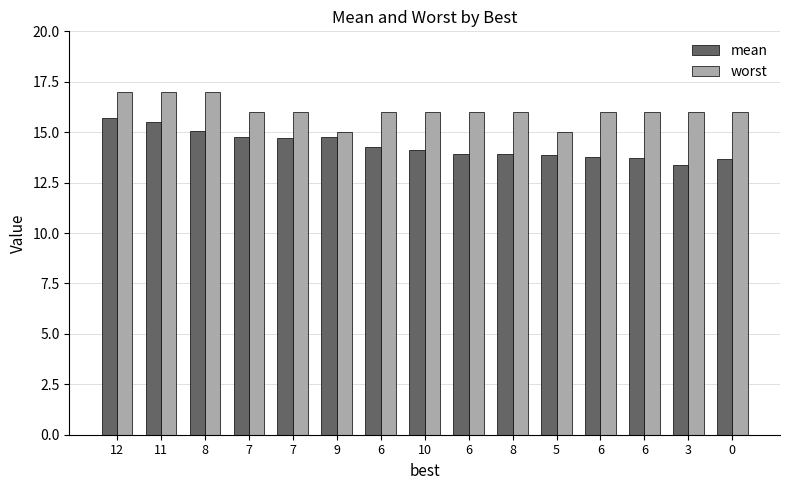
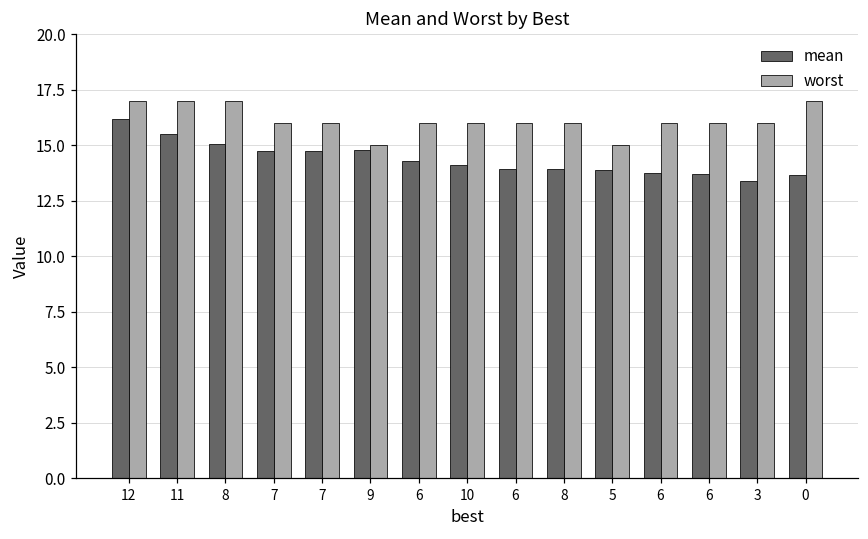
mean, 12: 15.7 -> 16.2
worst, 0: 16 -> 17
